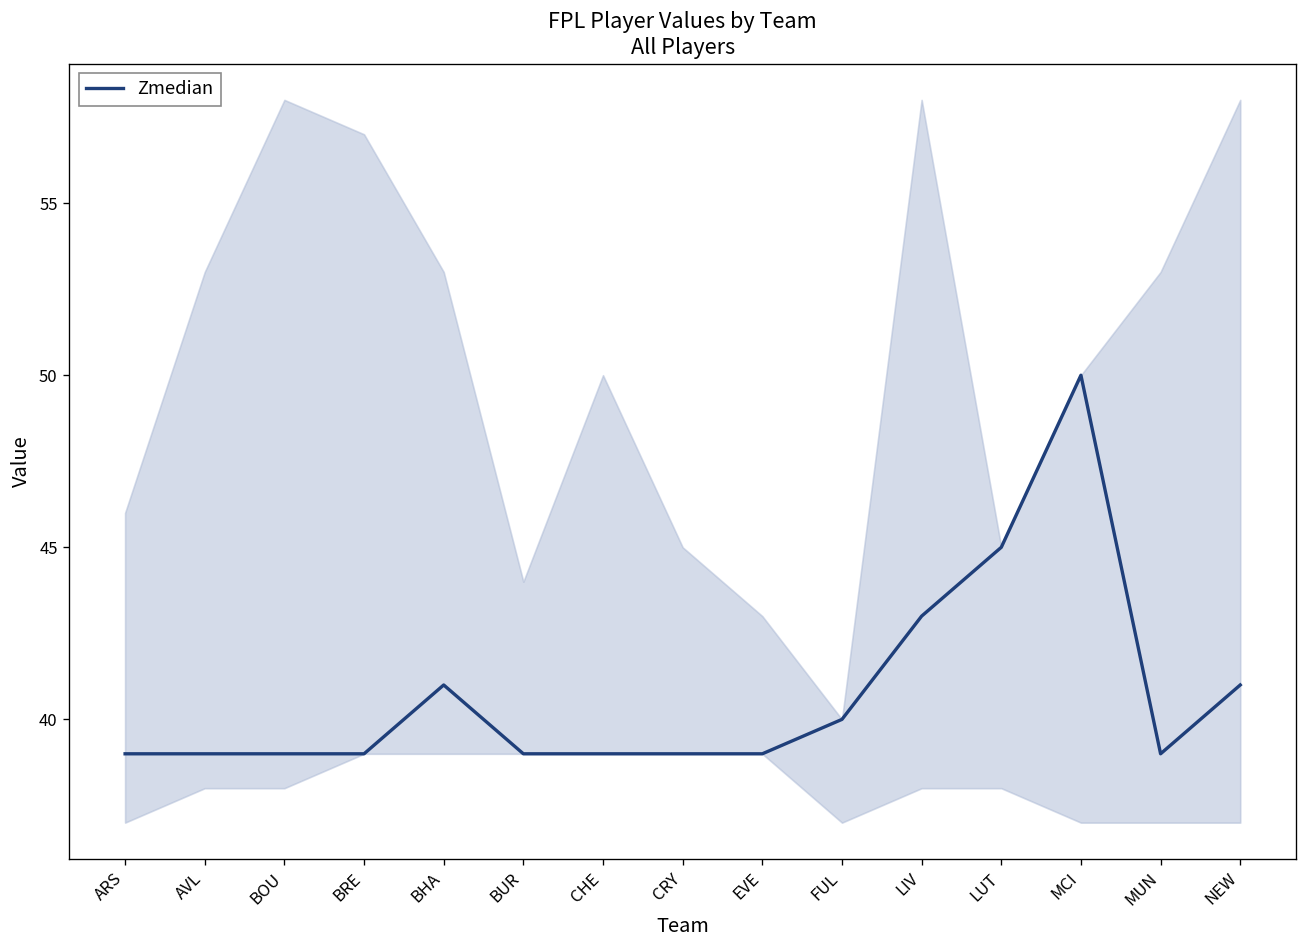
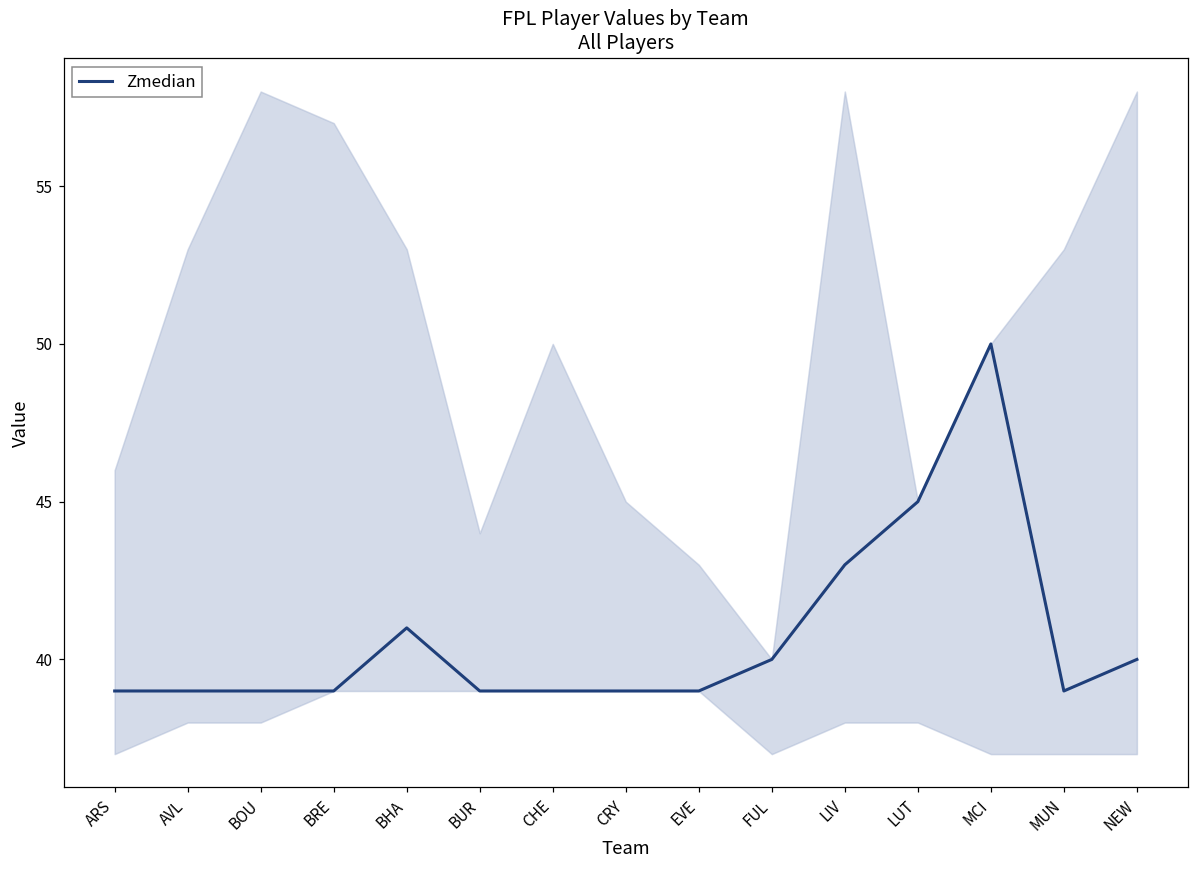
Zmedian, NEW: 41 -> 40
